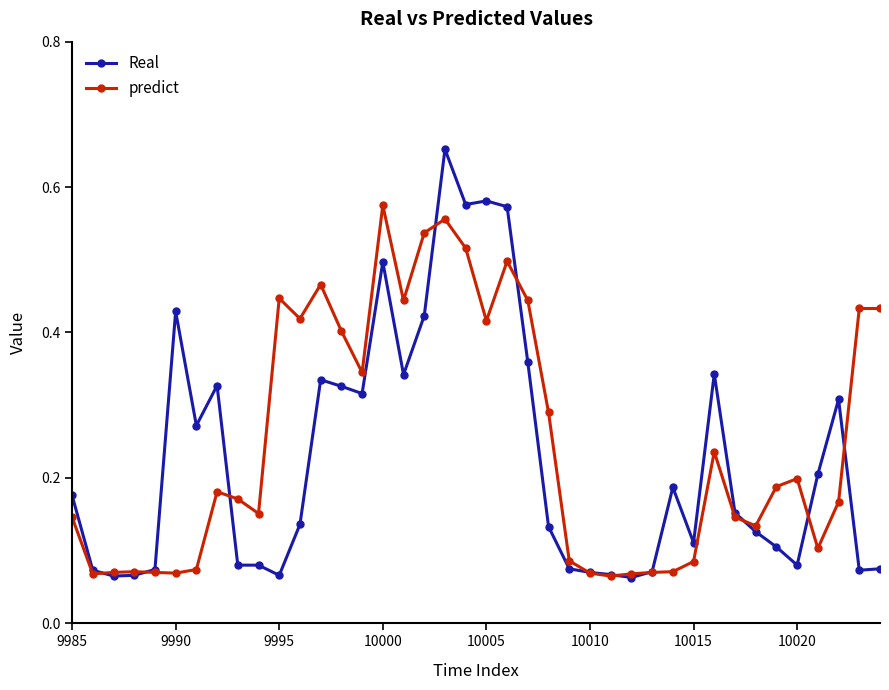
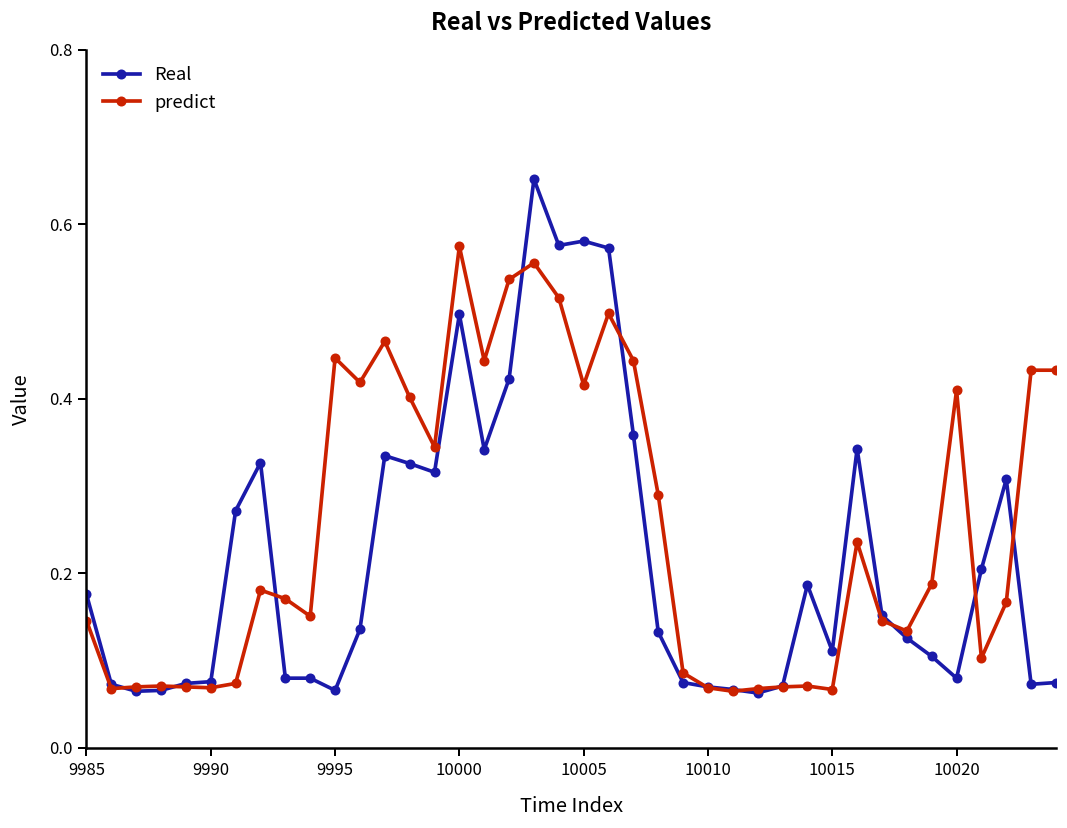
Real, 9990: 0.43 -> 0.08
predict, 10015: 0.09 -> 0.07
predict, 10020: 0.20 -> 0.41
